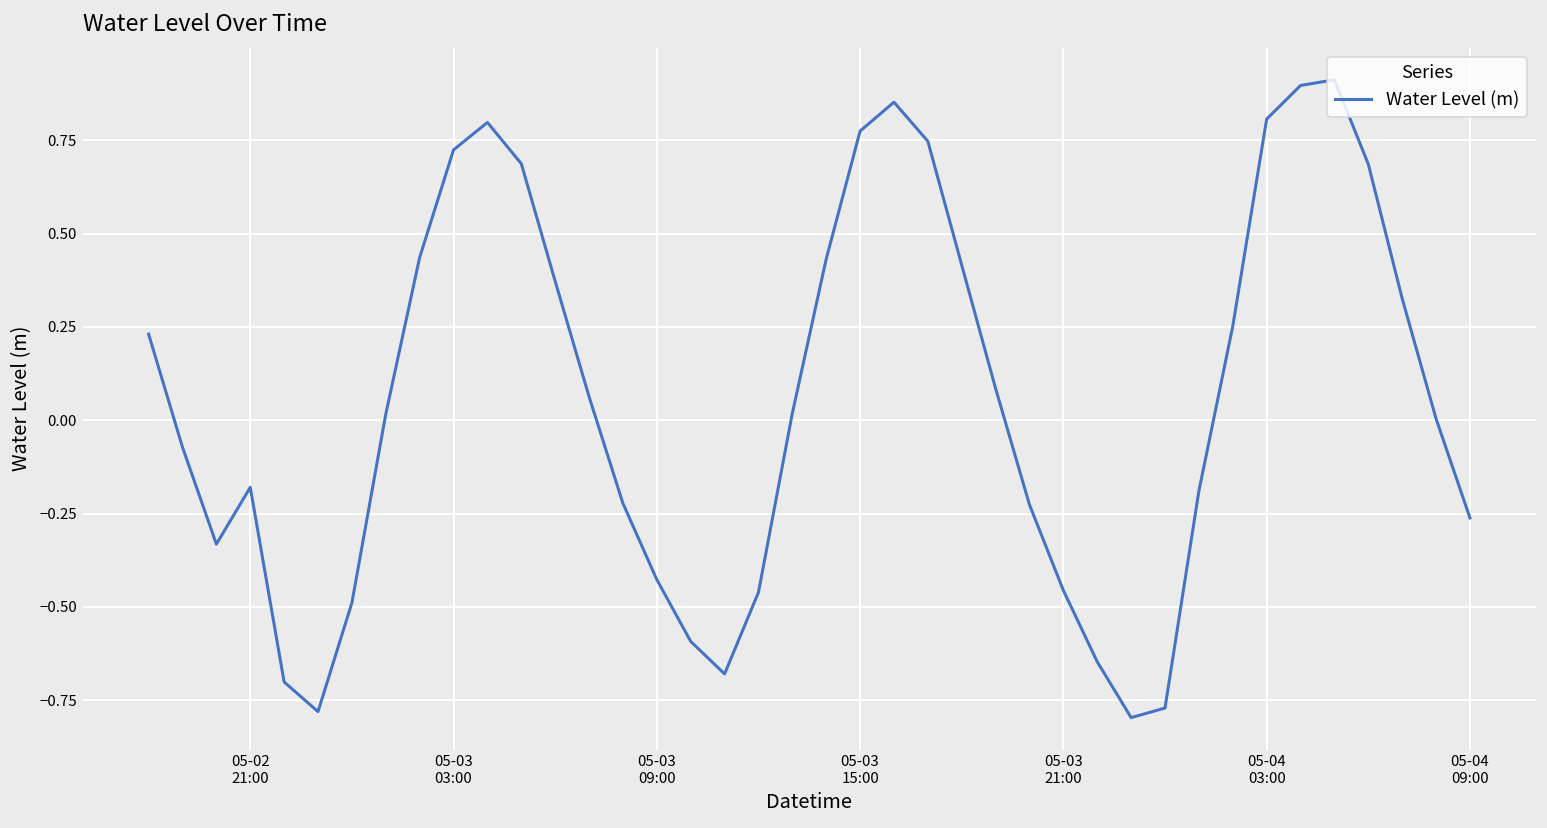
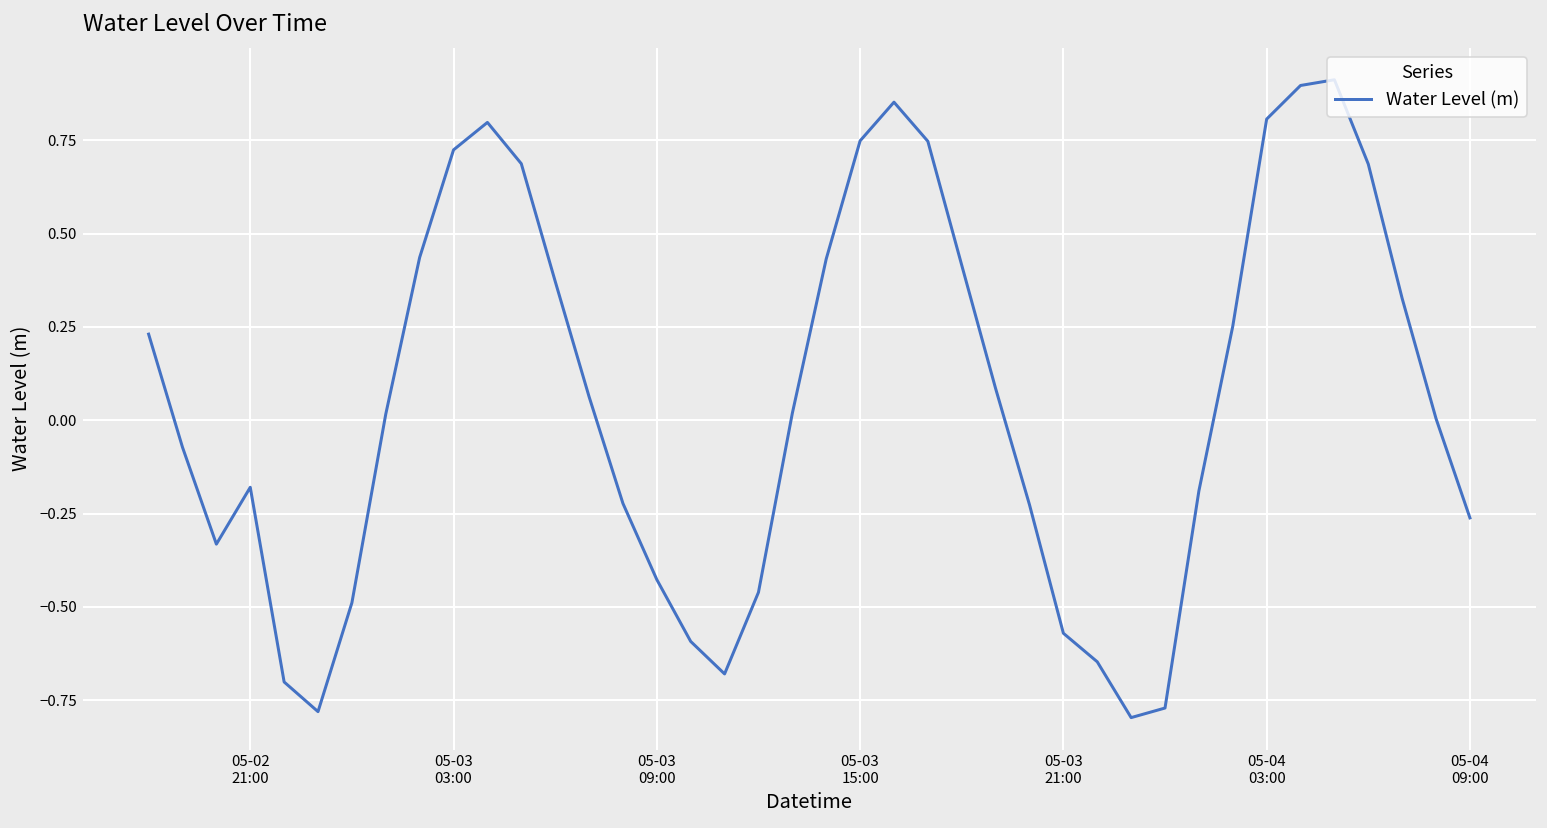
05-03 15:00: 0.77 -> 0.75
05-03 21:00: -0.46 -> -0.57
